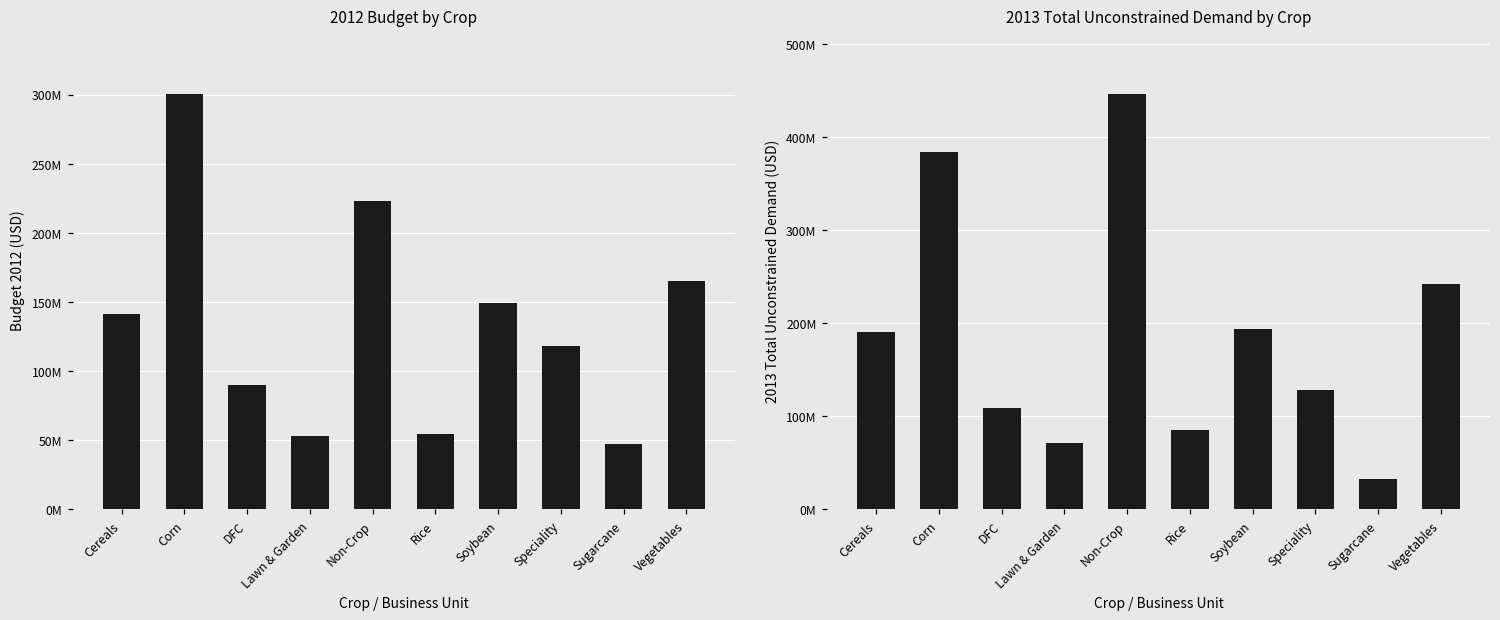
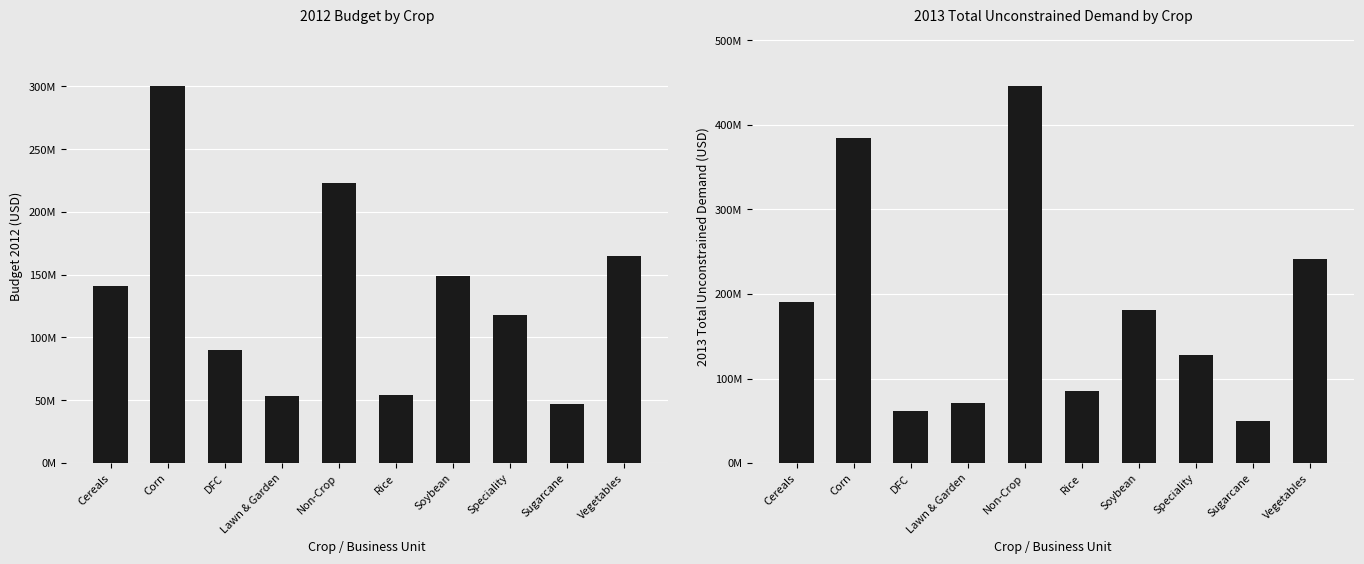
2013 Total Unconstrained Demand by Crop, DFC: 110000000 -> 60000000
2013 Total Unconstrained Demand by Crop, Soybean: 190000000 -> 180000000
2013 Total Unconstrained Demand by Crop, Sugarcane: 30000000 -> 50000000
